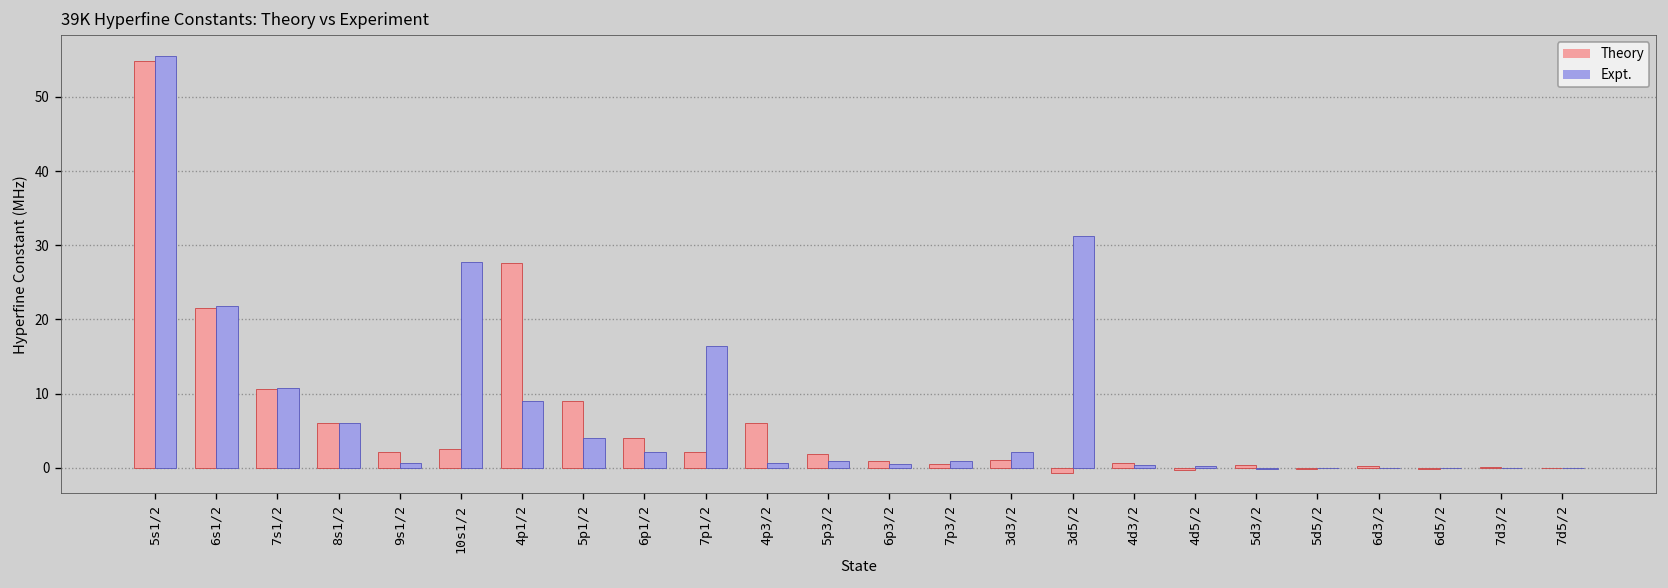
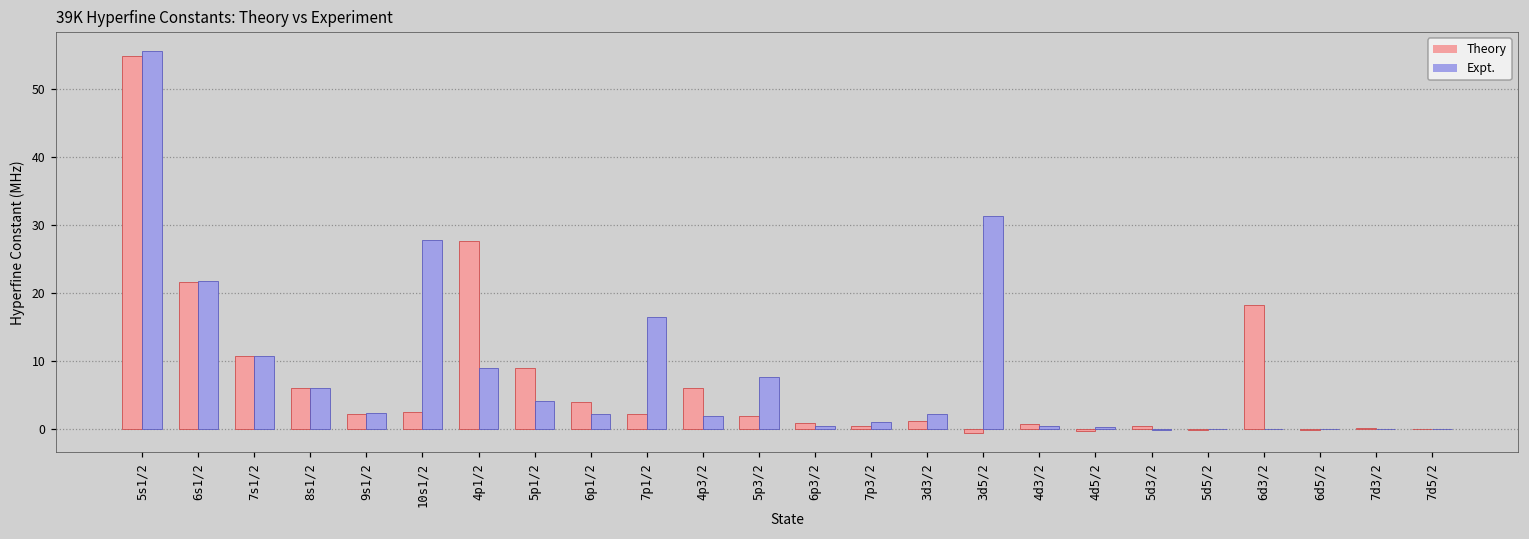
Expt., 9s1/2: 1 -> 2
Expt., 4p3/2: 1 -> 2
Expt., 5p3/2: 1 -> 8
Theory, 6d3/2: 0 -> 18
